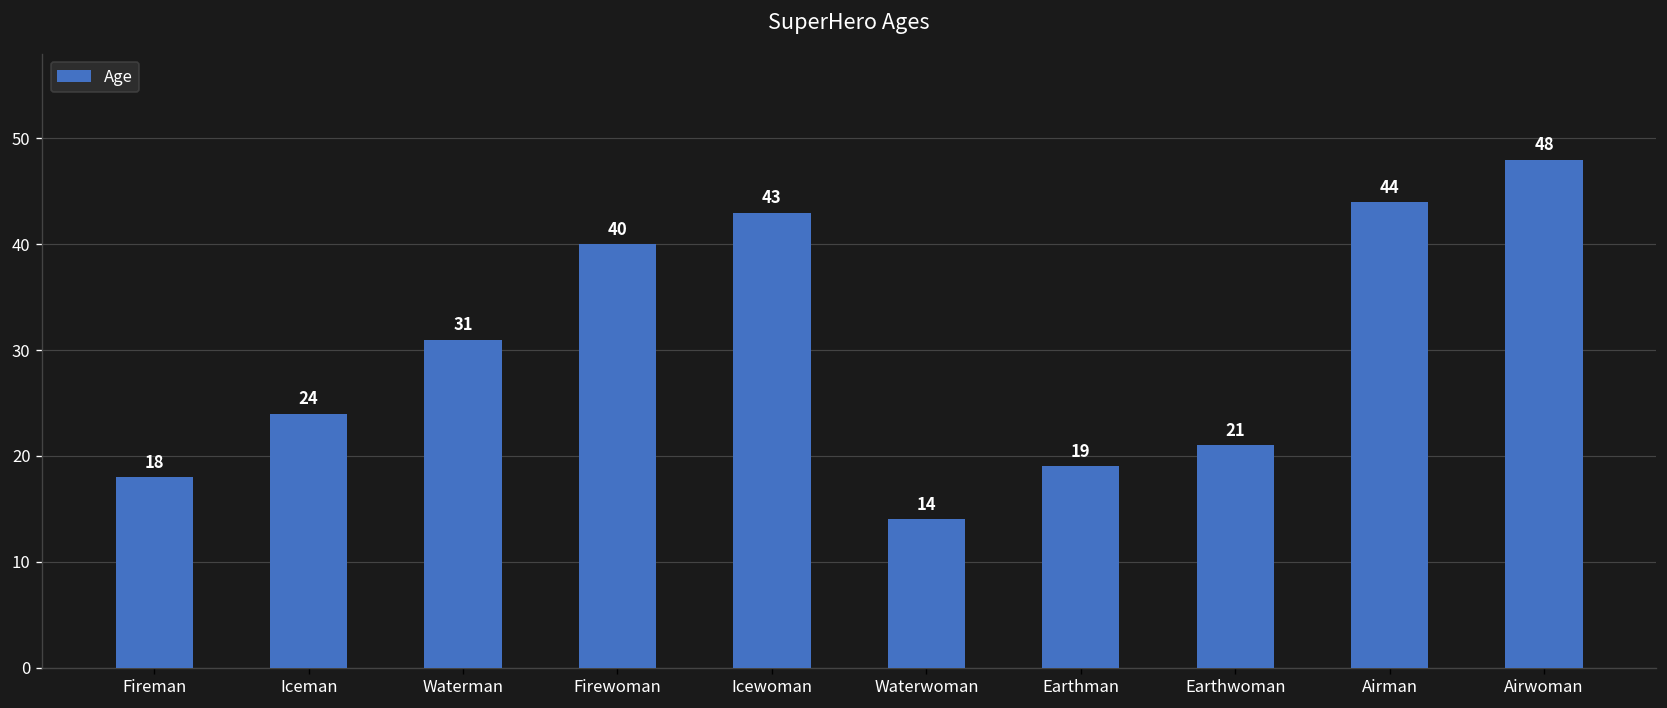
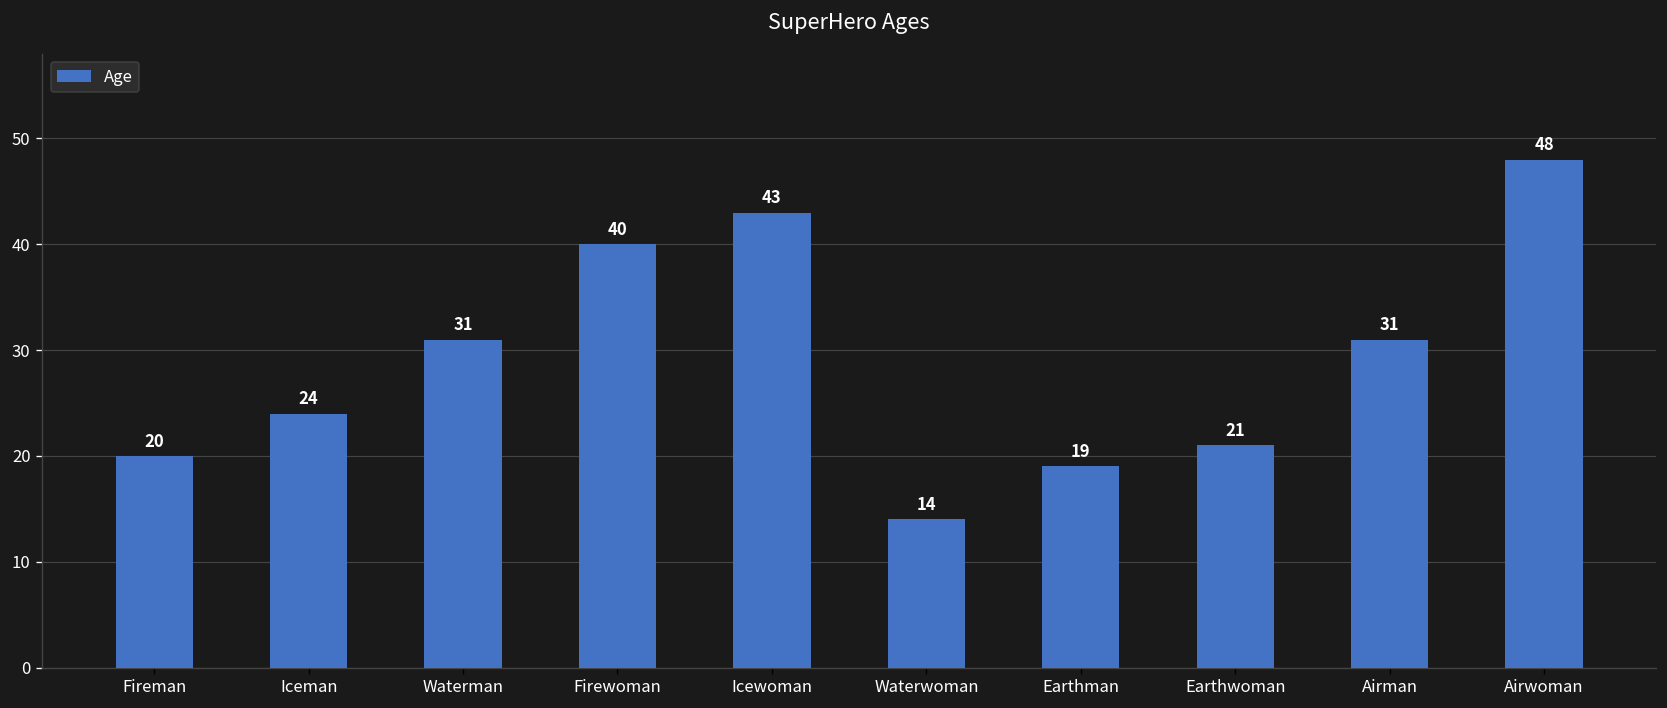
Fireman: 18 -> 20
Airman: 44 -> 31
